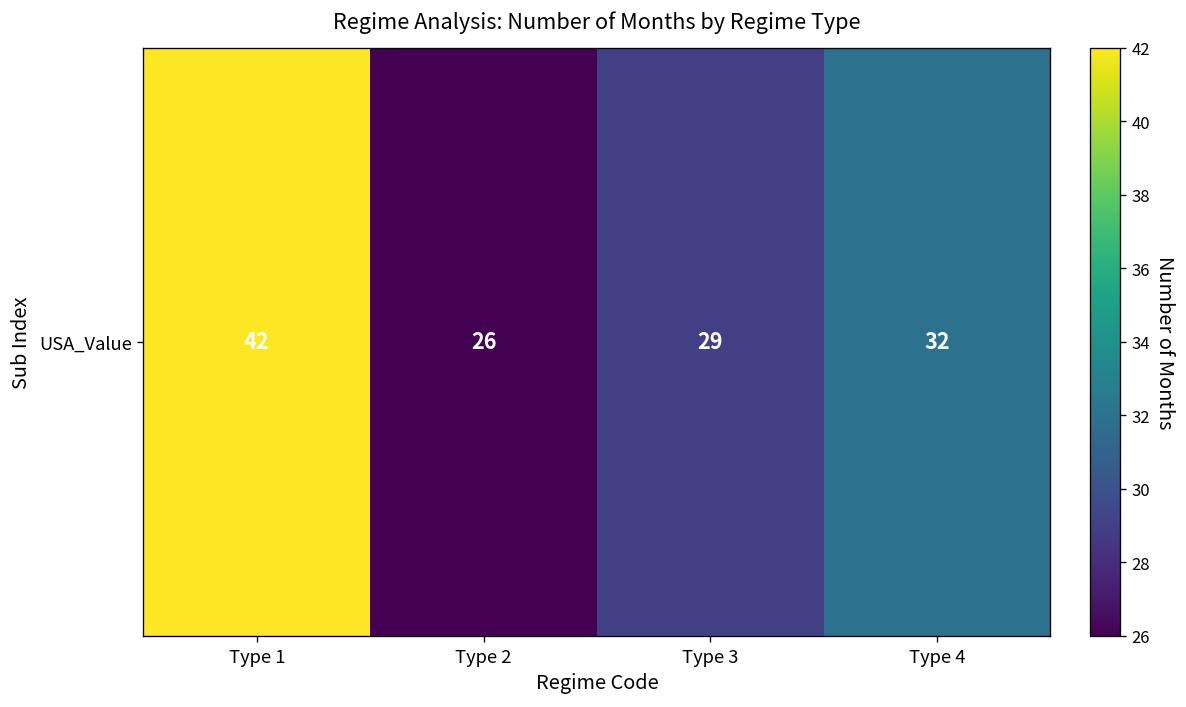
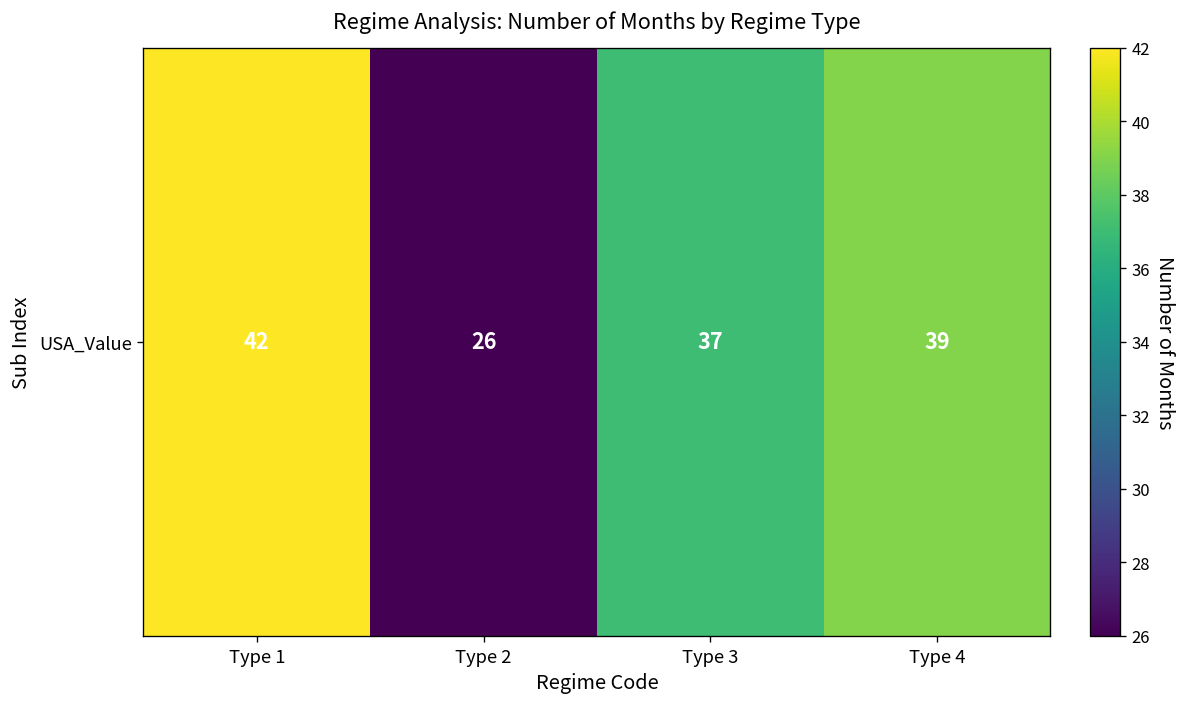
USA_Value, Type 3: 29 -> 37
USA_Value, Type 4: 32 -> 39
